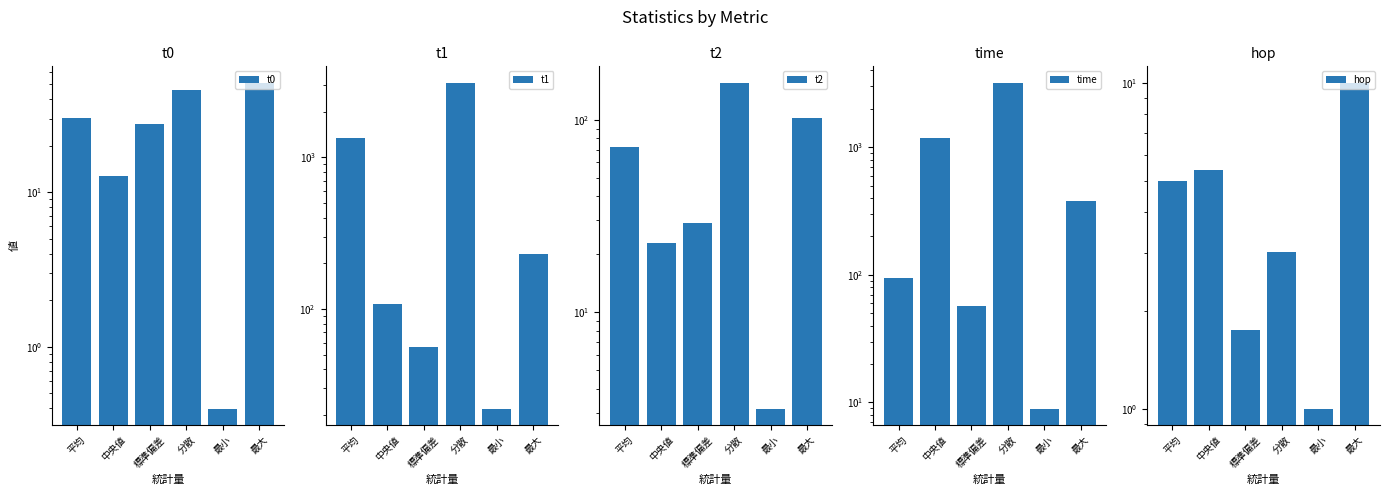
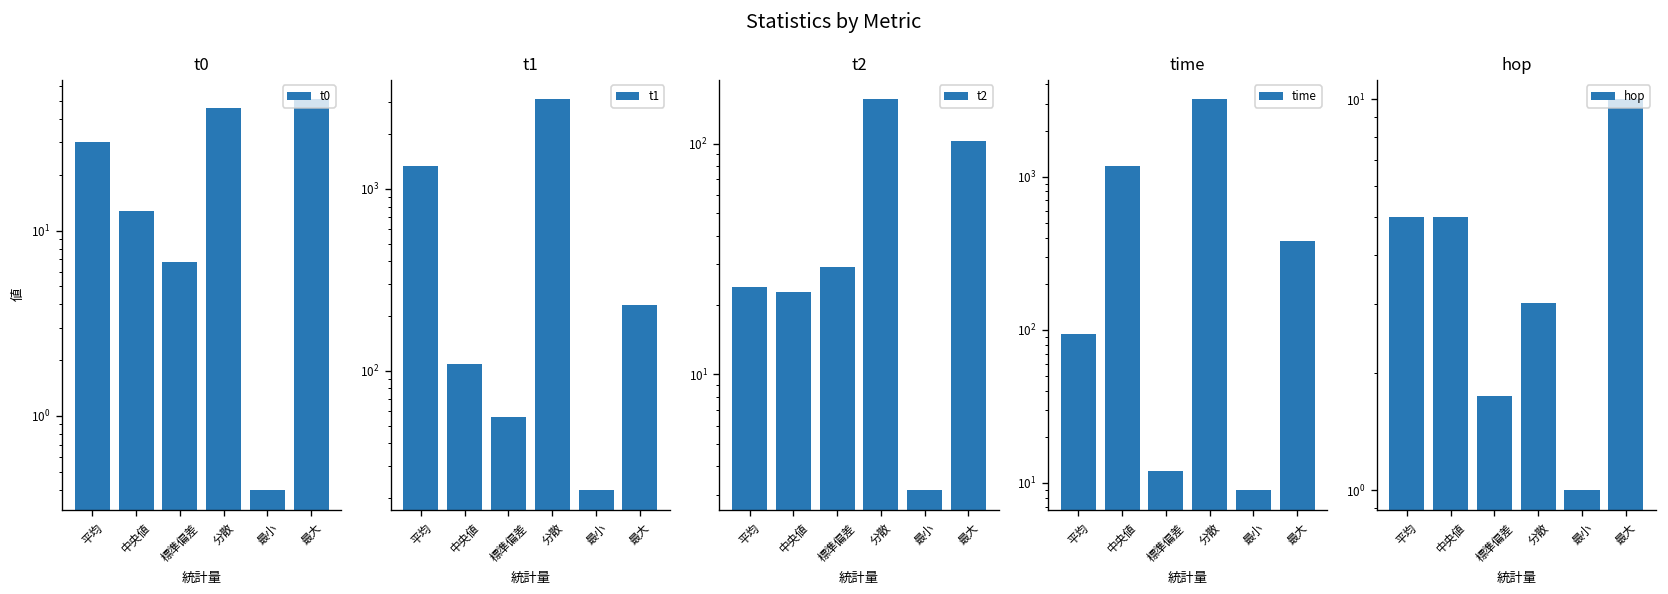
t0, 標準偏差: 28 -> 7
t2, 平均: 72 -> 24
time, 標準偏差: 60 -> 12
hop, 中央値: 5.4 -> 5.0
